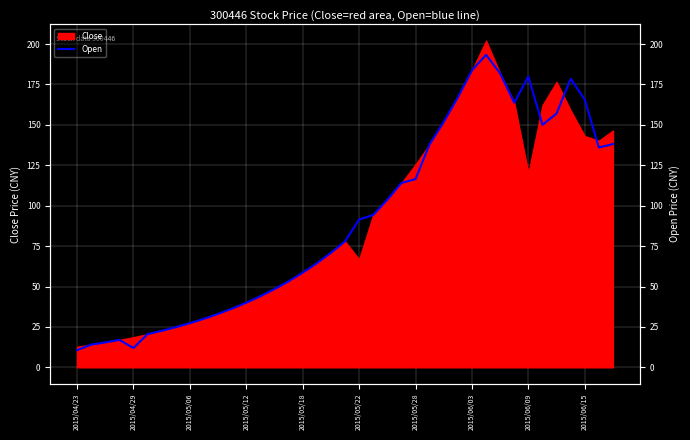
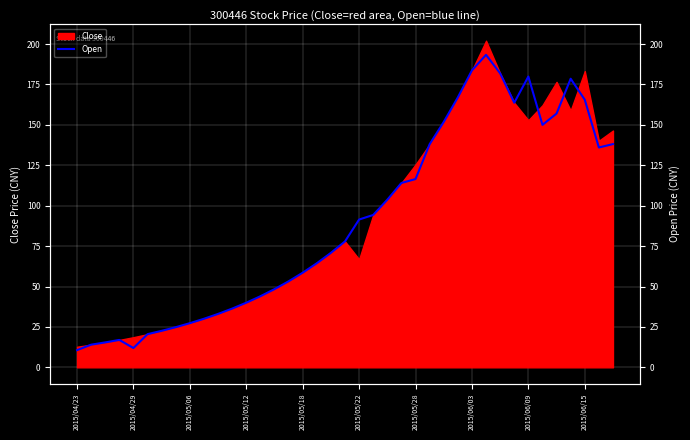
Close, 2015/06/09: 120 -> 153
Close, 2015/06/15: 143 -> 183
